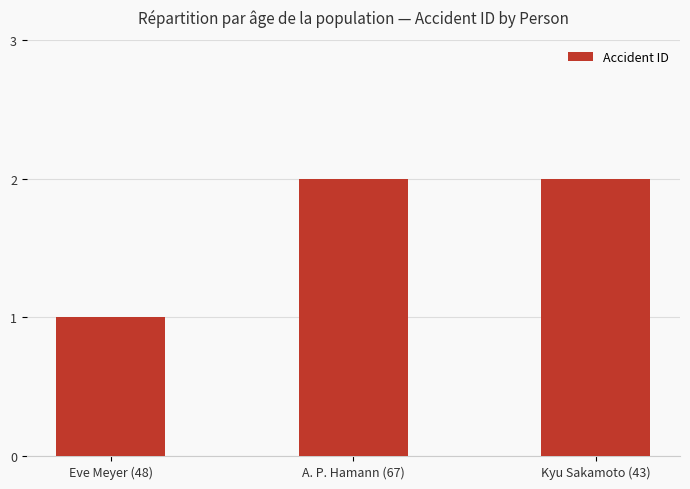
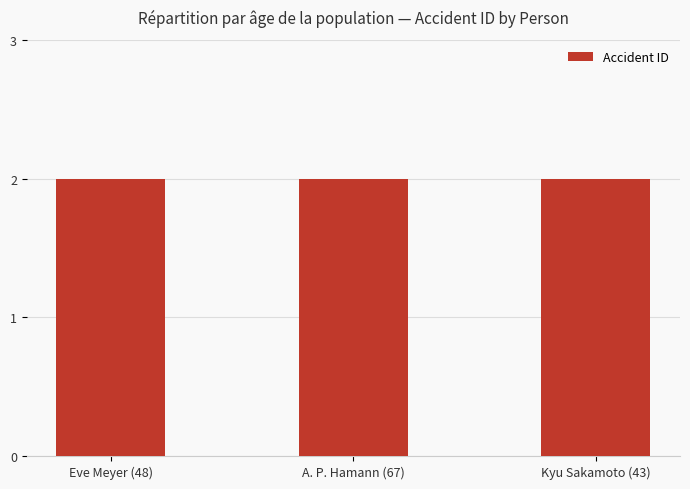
Eve Meyer (48): 1 -> 2
